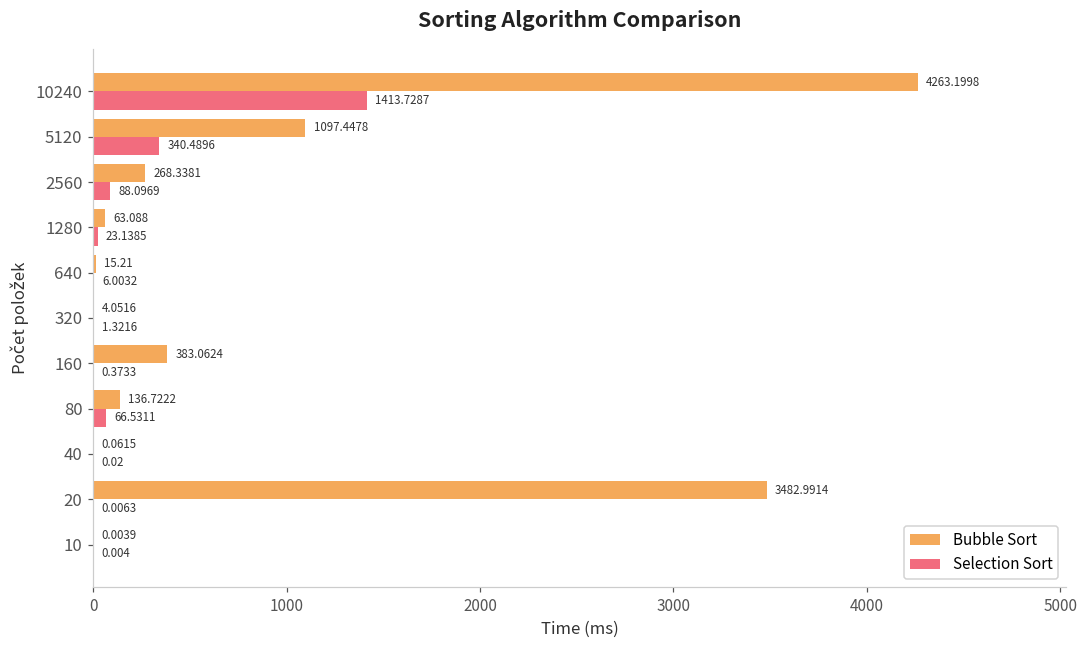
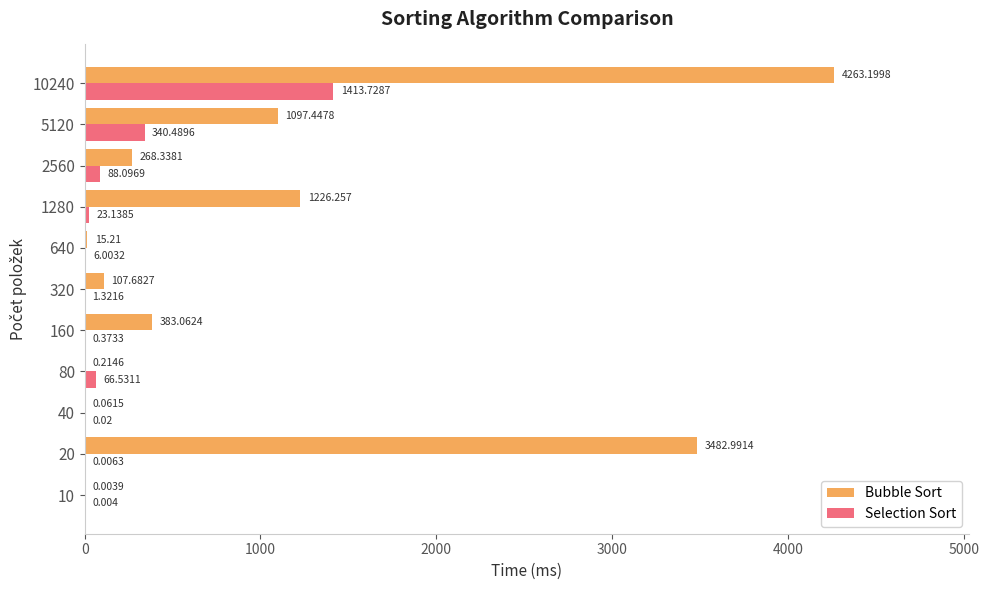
Bubble Sort, 1280: 63.088 -> 1226.257
Bubble Sort, 320: 4.0516 -> 107.6827
Bubble Sort, 80: 136.7222 -> 0.2146
